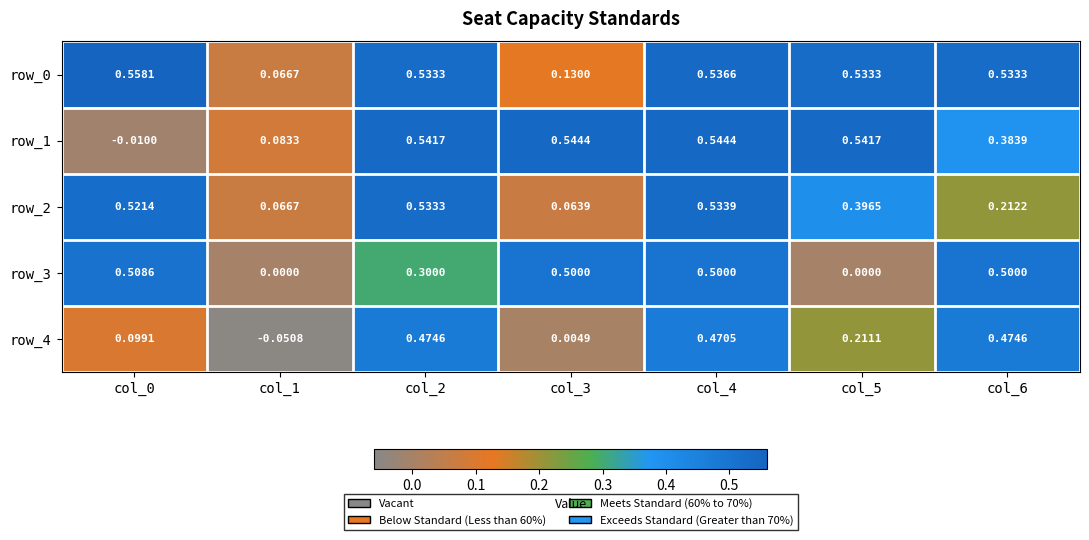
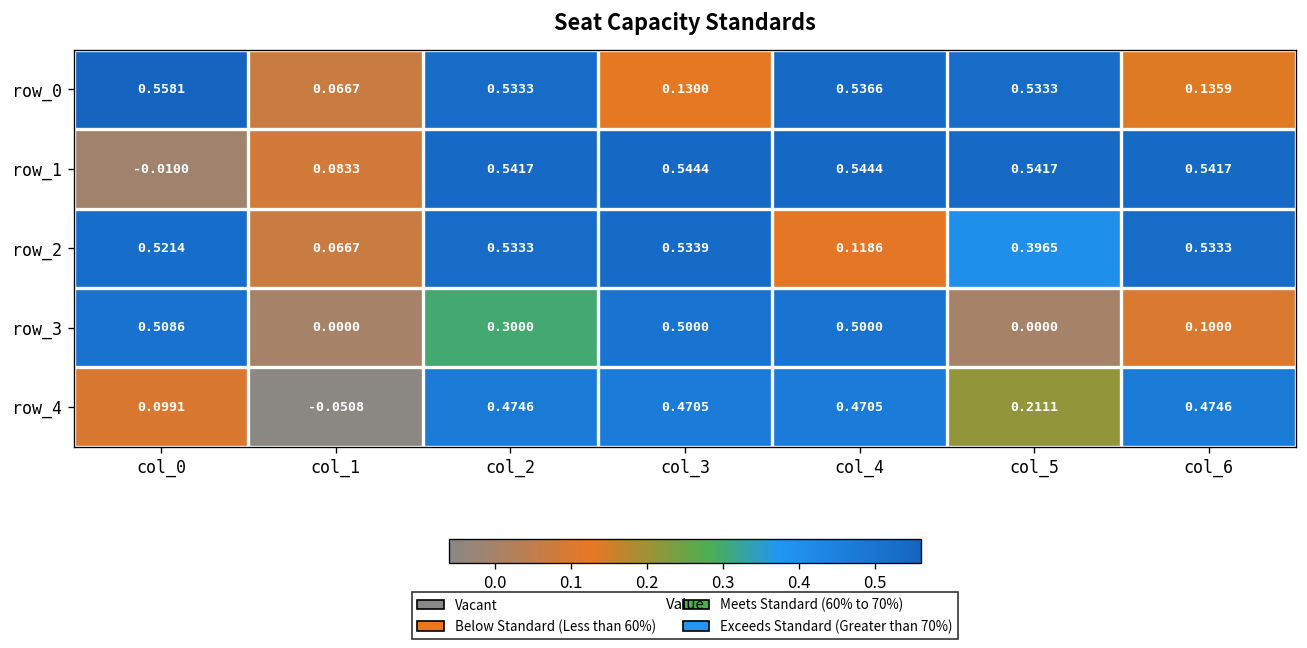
row_0, col_6: 0.5333 -> 0.1359
row_1, col_6: 0.3839 -> 0.5417
row_2, col_3: 0.0639 -> 0.5339
row_2, col_4: 0.5339 -> 0.1186
row_2, col_6: 0.2122 -> 0.5333
row_3, col_6: 0.5000 -> 0.1000
row_4, col_3: 0.0049 -> 0.4705
